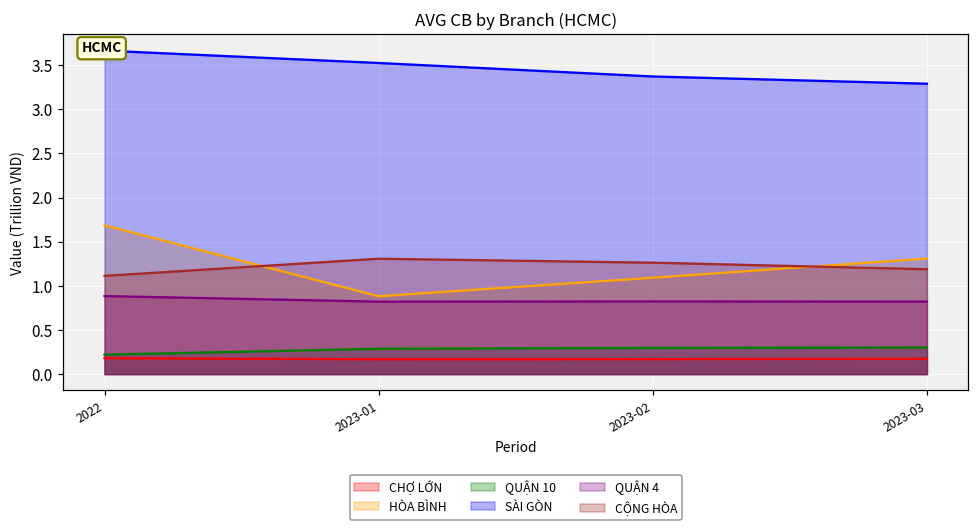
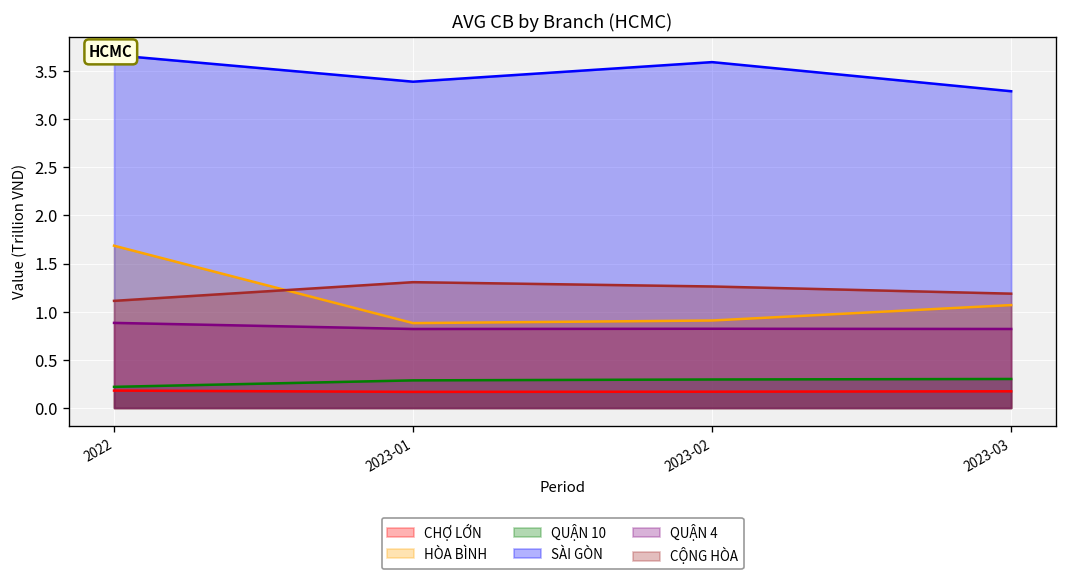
SÀI GÒN, 2023-01: 3.5 -> 3.4
HÒA BÌNH, 2023-02: 1.1 -> 0.9
SÀI GÒN, 2023-02: 3.4 -> 3.6
HÒA BÌNH, 2023-03: 1.3 -> 1.1
